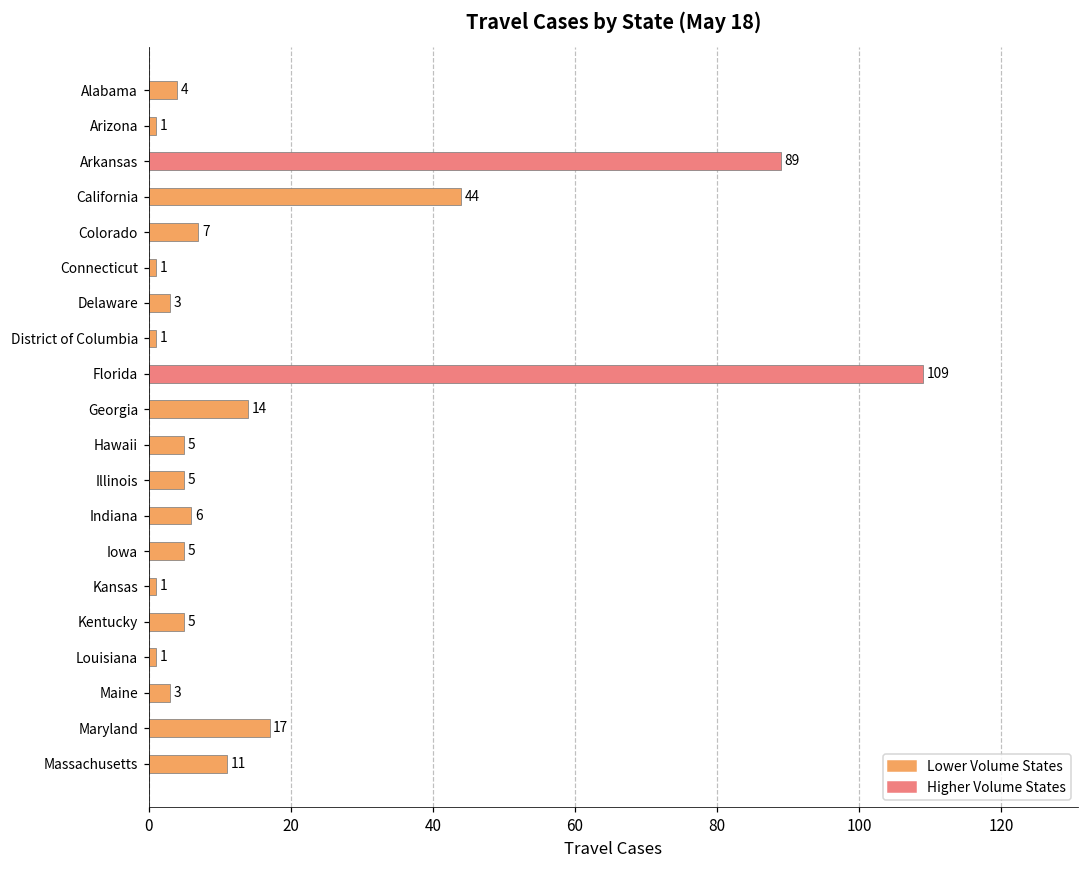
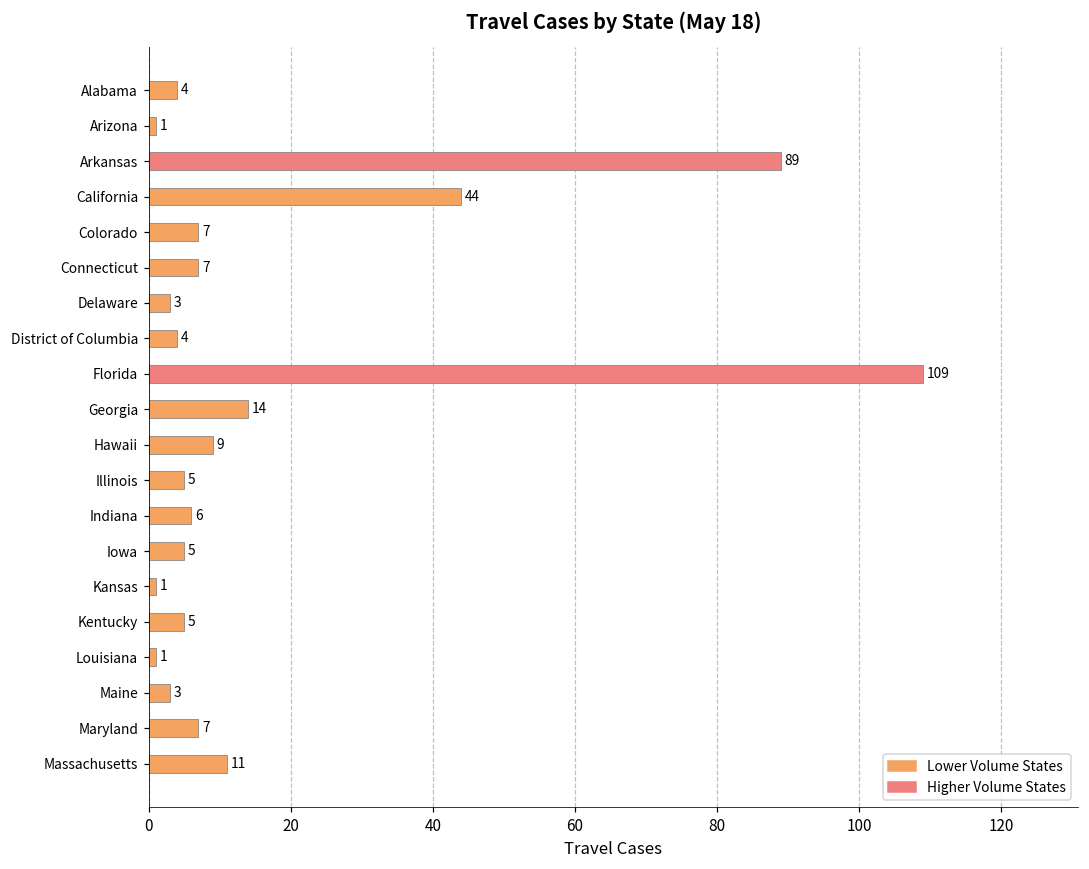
Connecticut: 1 -> 7
District of Columbia: 1 -> 4
Hawaii: 5 -> 9
Maryland: 17 -> 7
